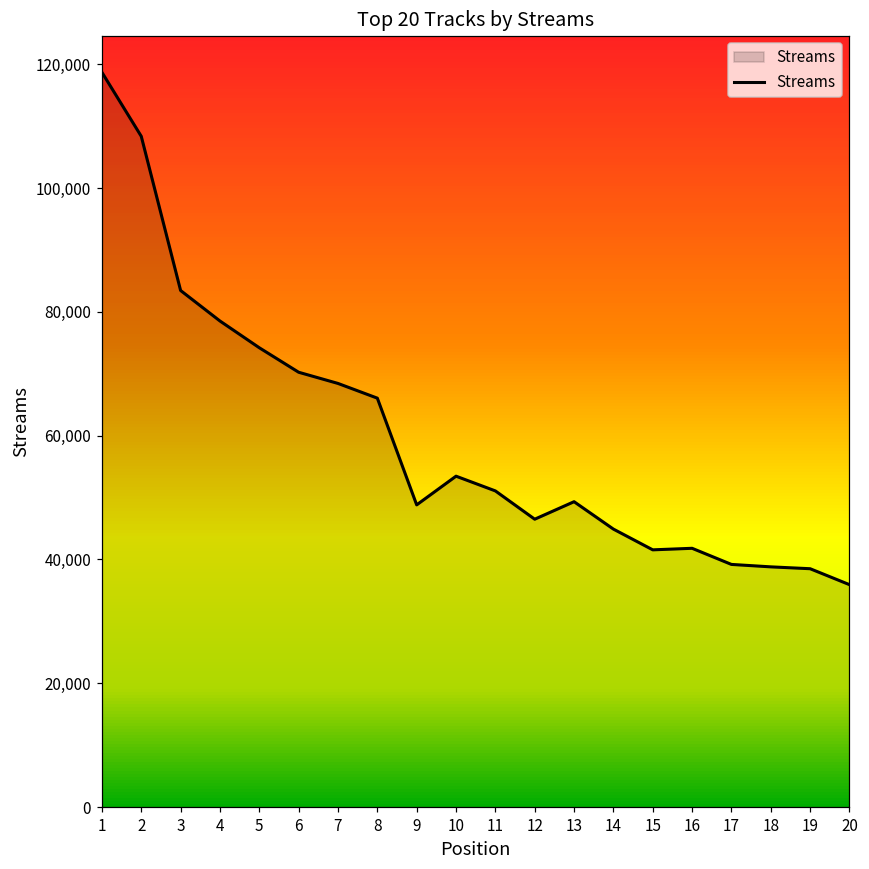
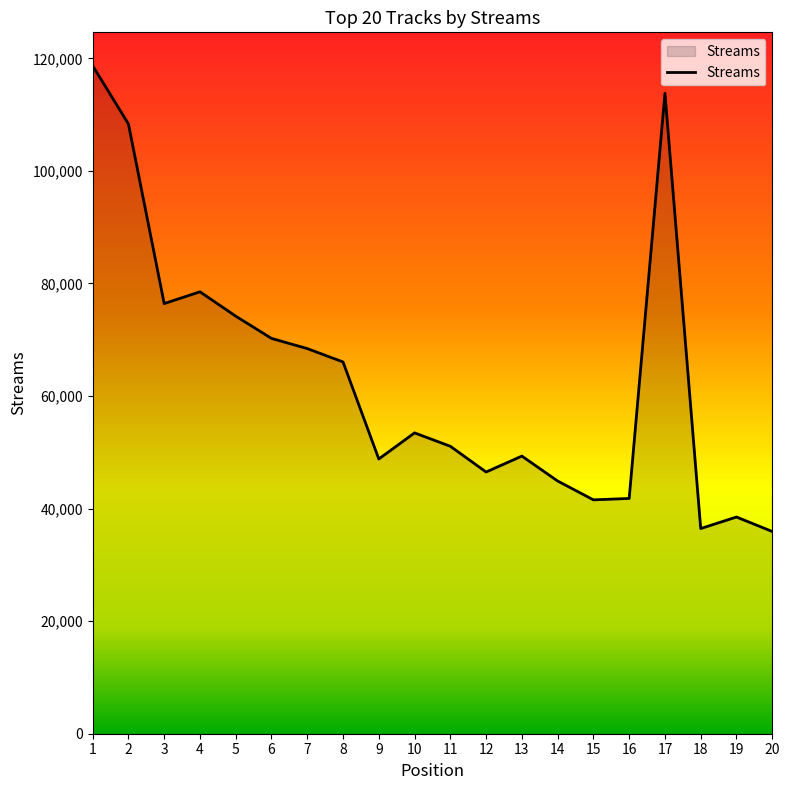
3: 83,000 -> 76,000
17: 39,000 -> 114,000
18: 39,000 -> 36,000
